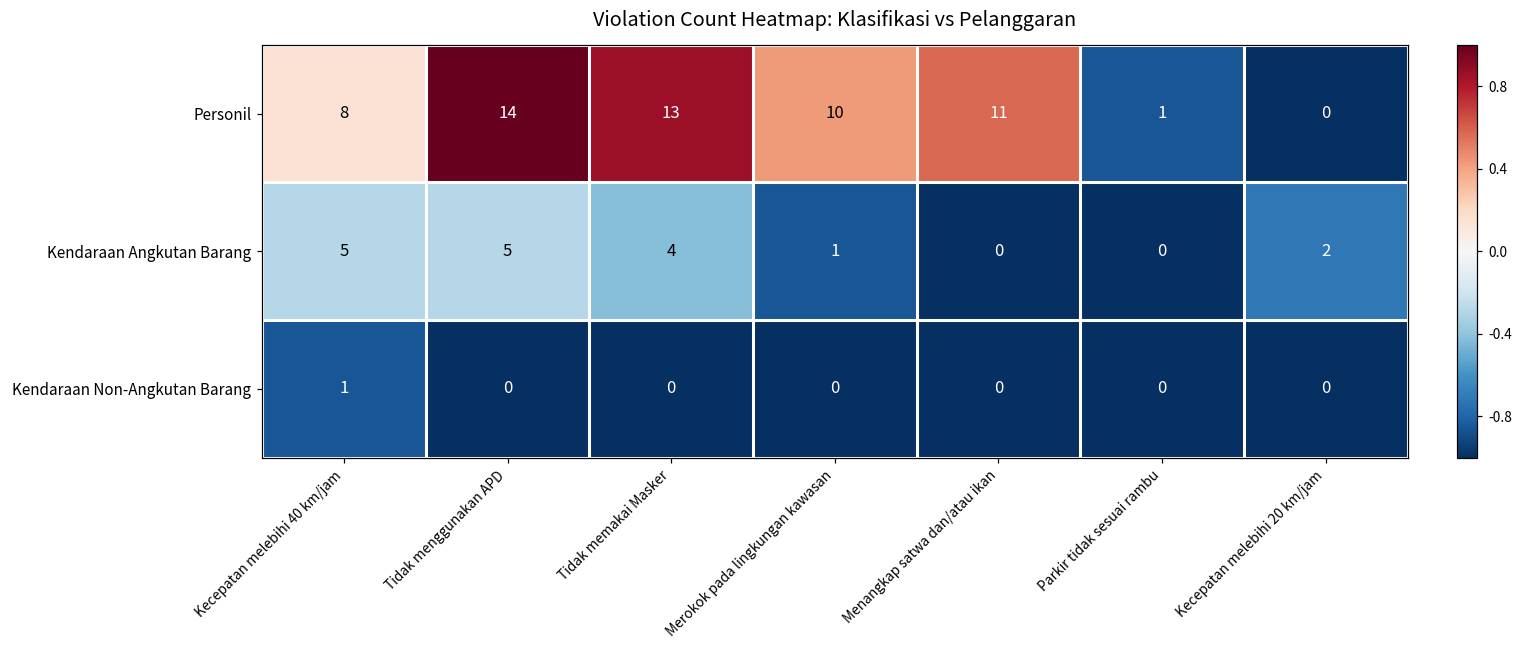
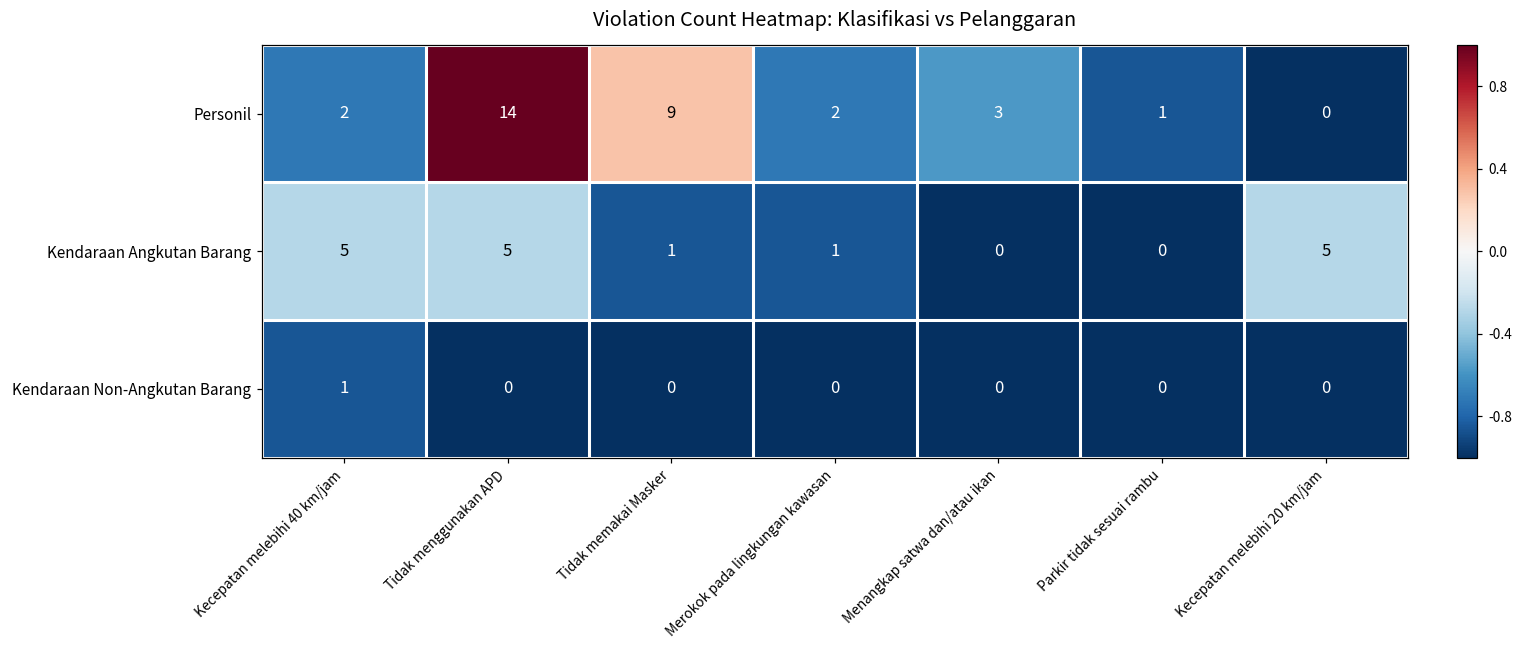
Personil, Kecepatan melebihi 40 km/jam: 8 -> 2
Personil, Tidak memakai Masker: 13 -> 9
Personil, Merokok pada lingkungan kawasan: 10 -> 2
Personil, Menangkap satwa dan/atau ikan: 11 -> 3
Kendaraan Angkutan Barang, Tidak memakai Masker: 4 -> 1
Kendaraan Angkutan Barang, Kecepatan melebihi 20 km/jam: 2 -> 5
